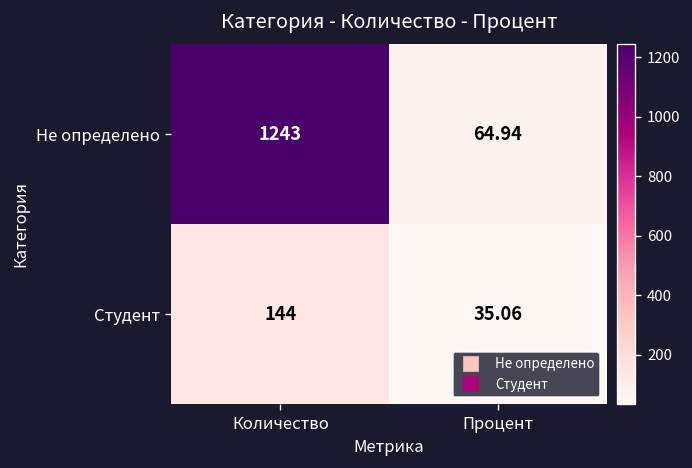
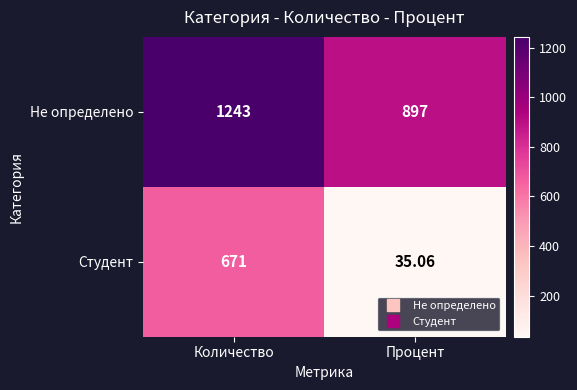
Не определено, Процент: 64.94 -> 897
Студент, Количество: 144 -> 671
